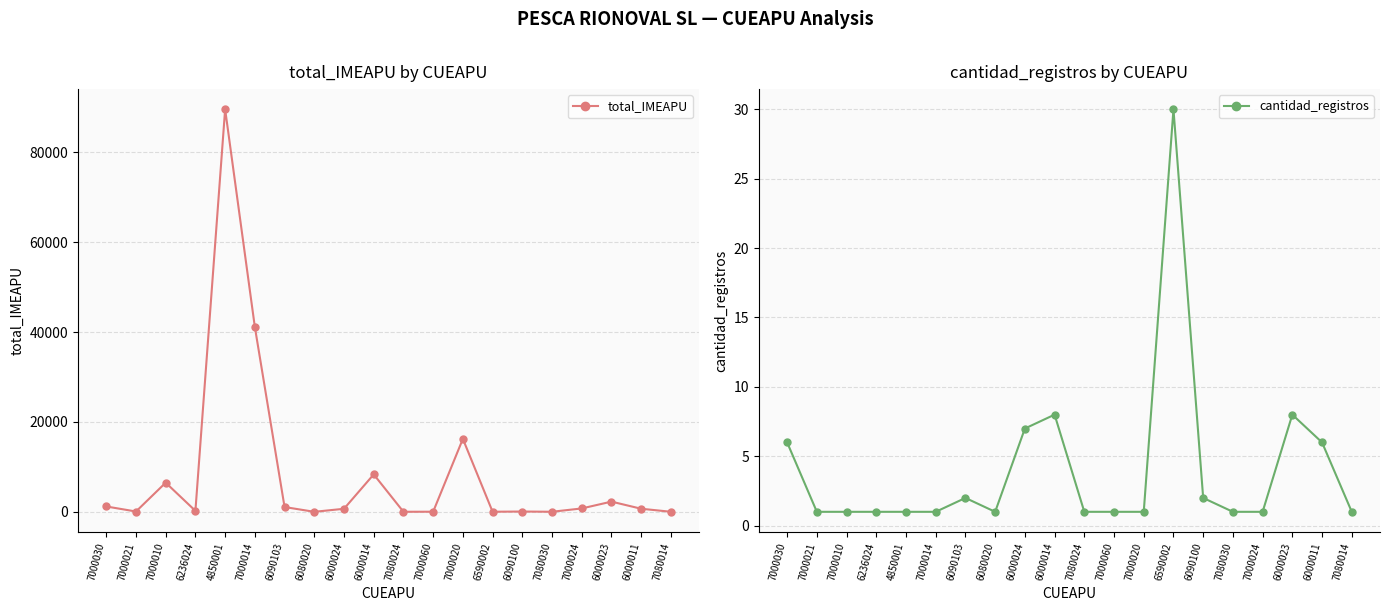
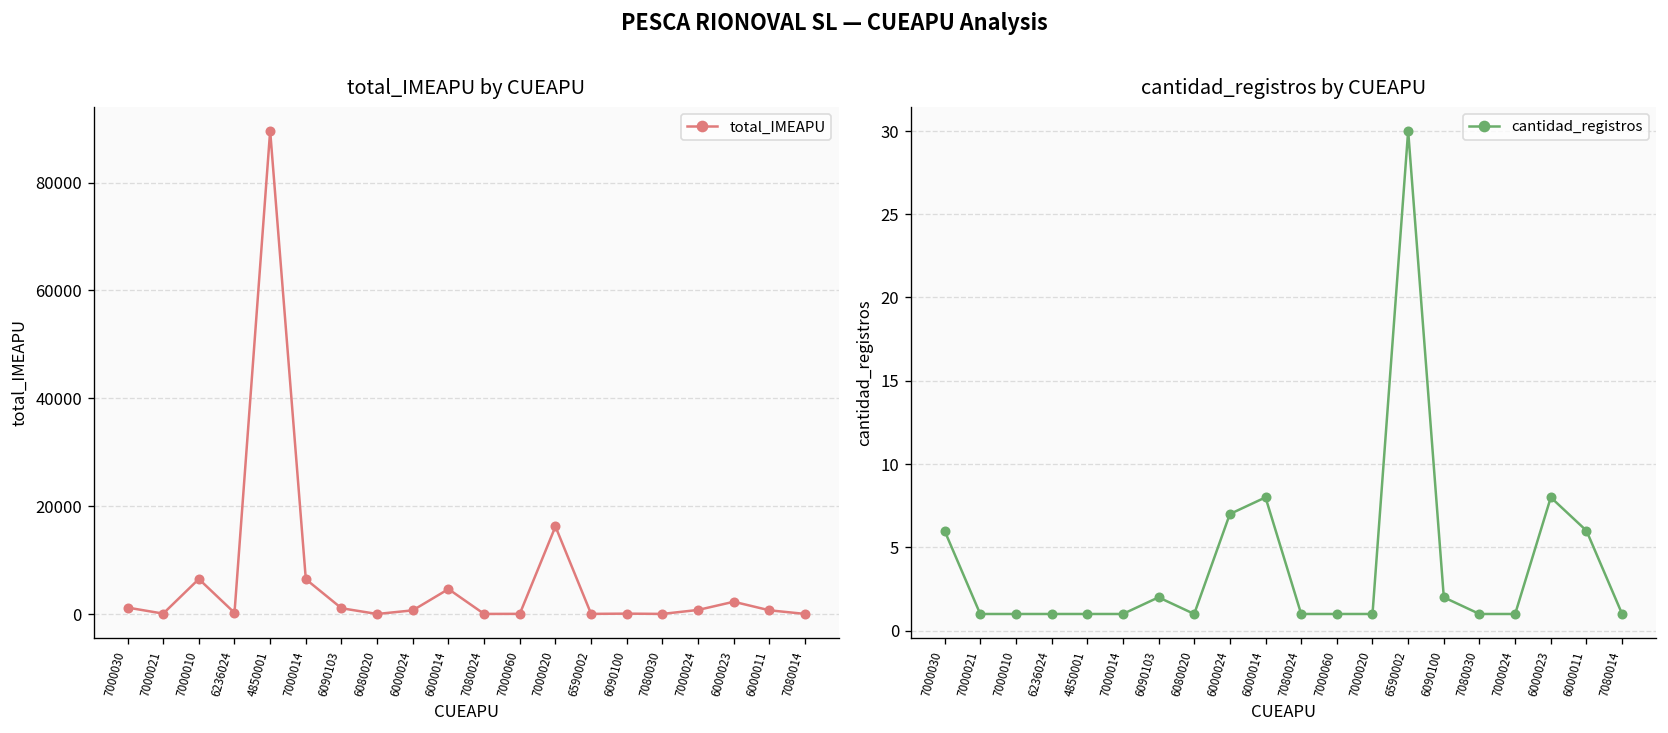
total_IMEAPU by CUEAPU, 7000014: 41000 -> 6000
total_IMEAPU by CUEAPU, 6000014: 8000 -> 5000
